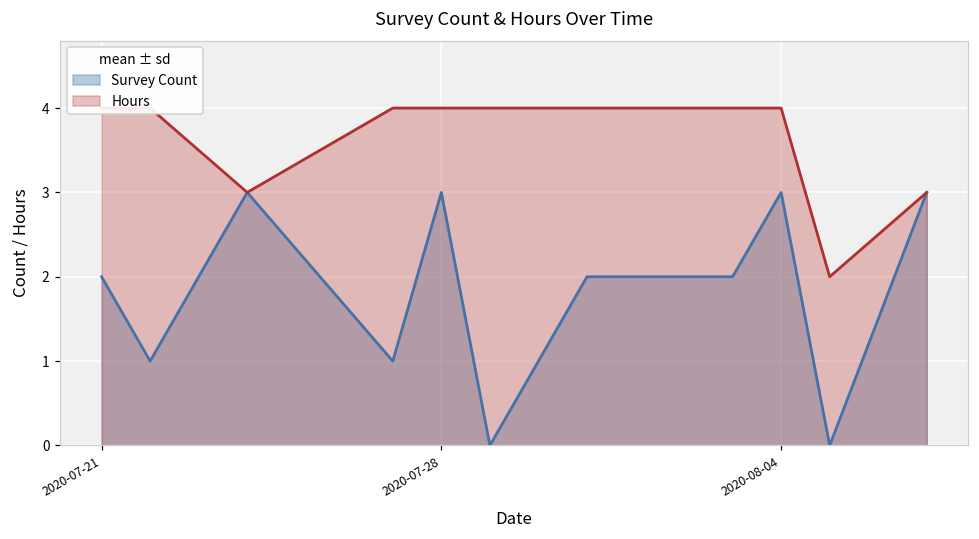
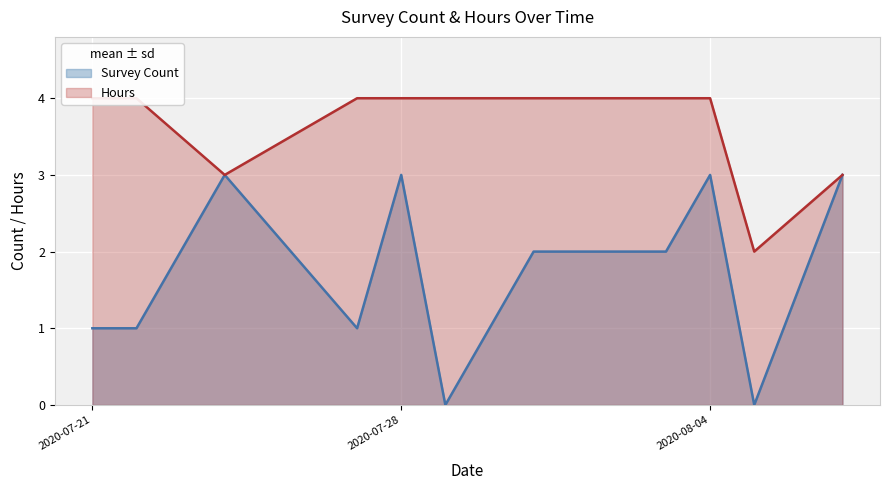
Survey Count, 2020-07-21: 2 -> 1
